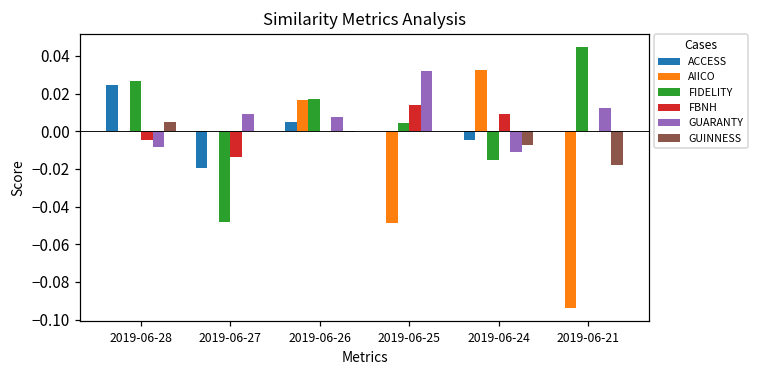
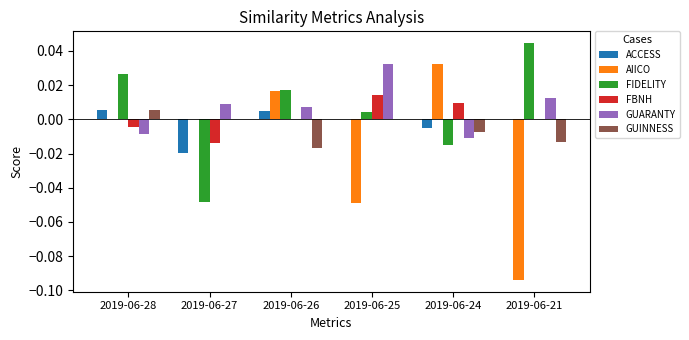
ACCESS, 2019-06-28: 0.024 -> 0.006
GUINNESS, 2019-06-26: -0.001 -> -0.017
GUINNESS, 2019-06-21: -0.018 -> -0.013
